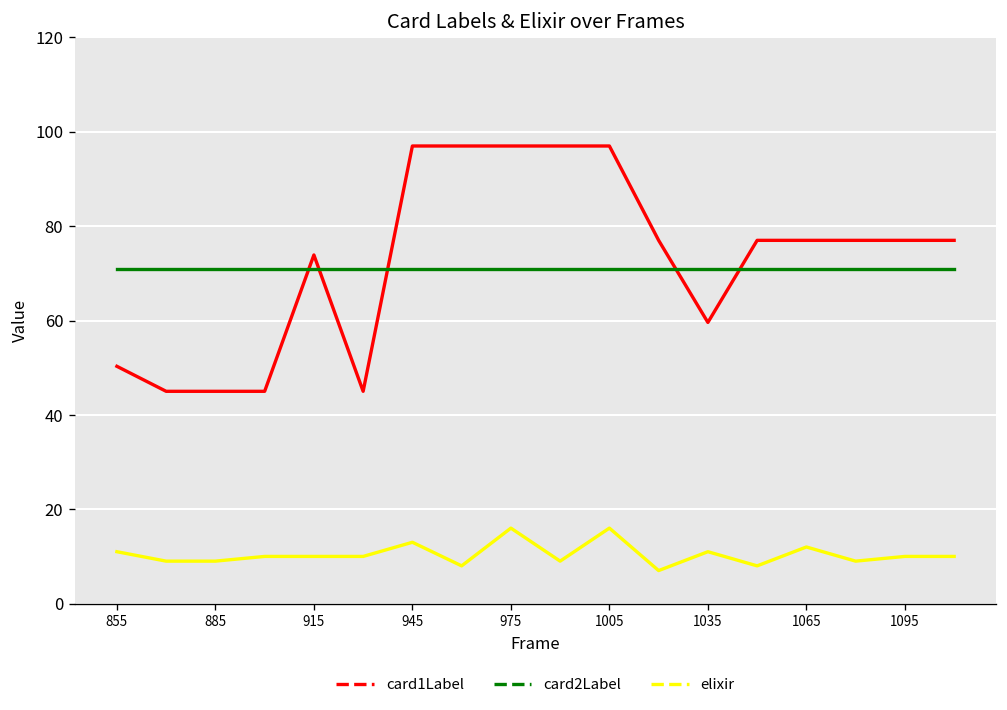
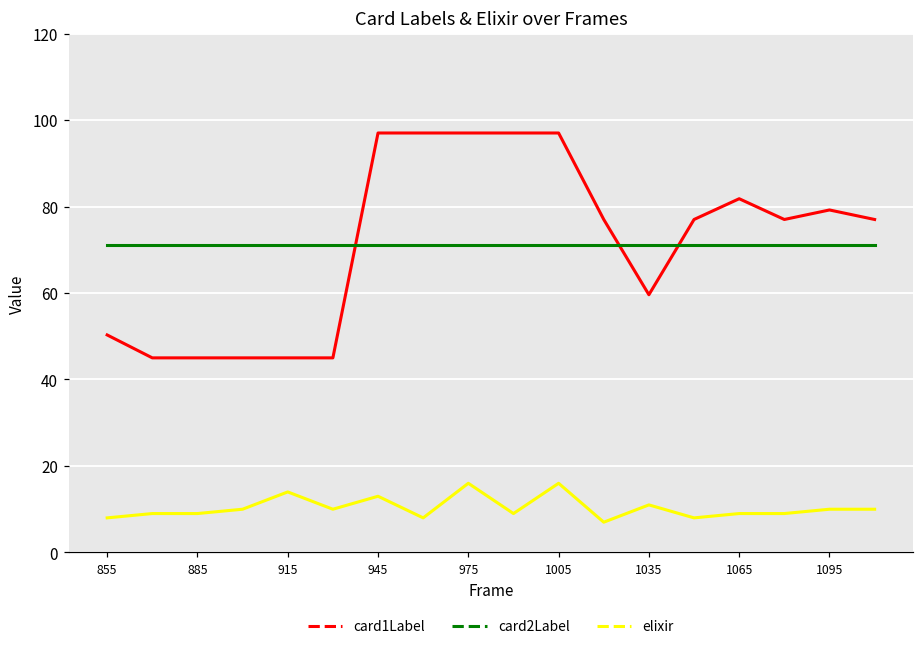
elixir, 855: 11 -> 8
card1Label, 915: 74 -> 45
elixir, 915: 10 -> 14
card1Label, 1065: 77 -> 82
elixir, 1065: 12 -> 9
card1Label, 1095: 77 -> 79
